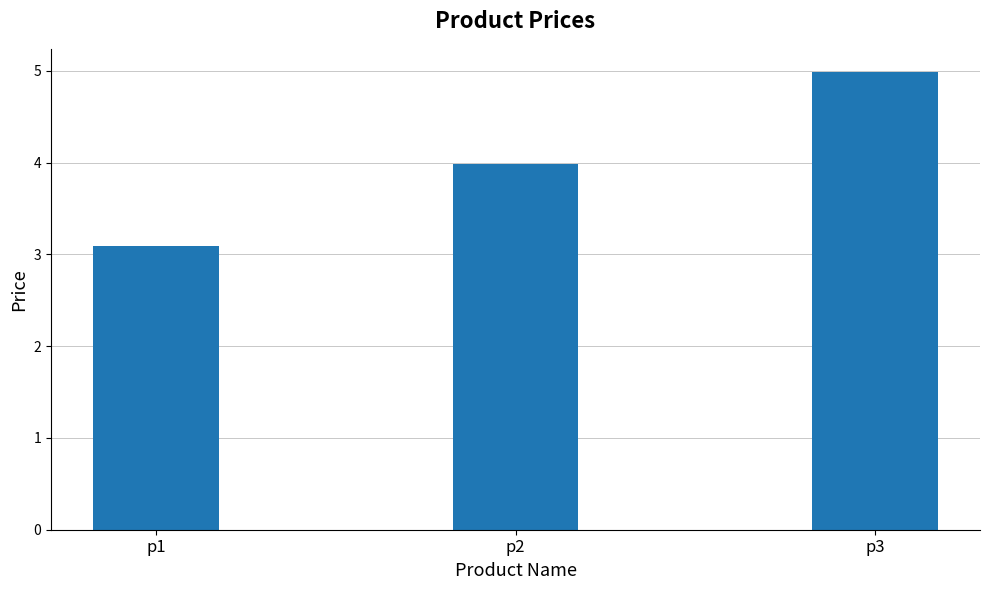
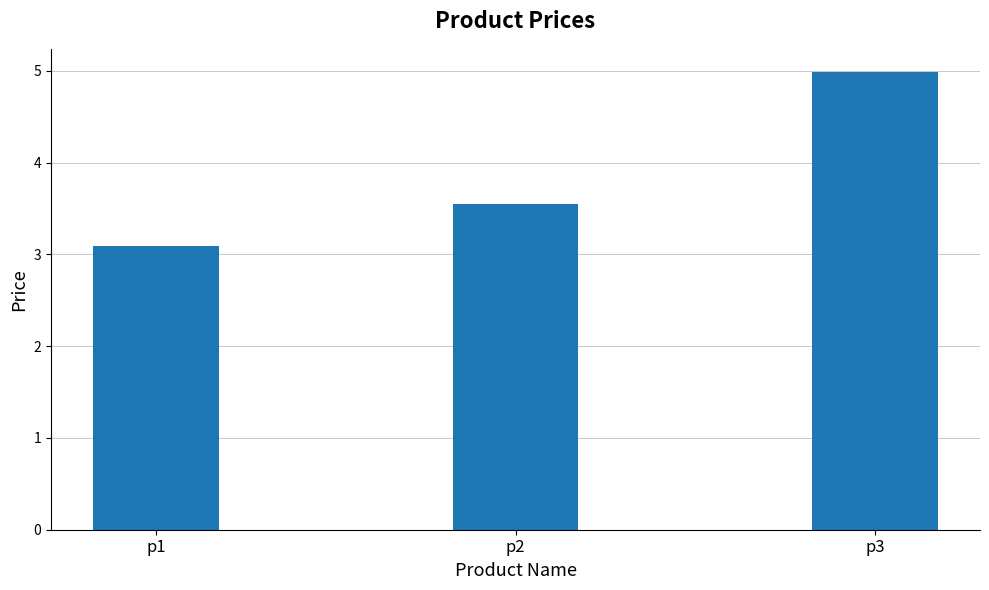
p2: 4.0 -> 3.6
